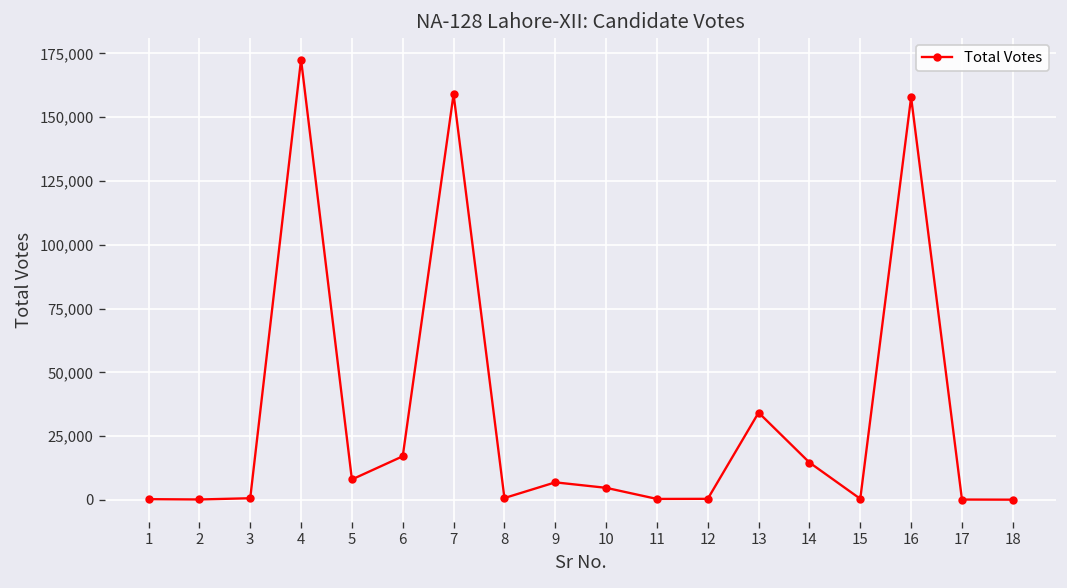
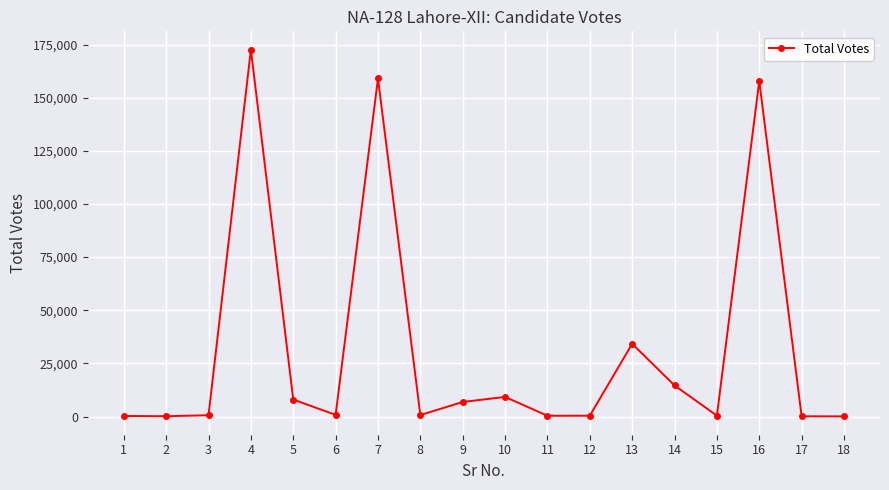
6: 17,000 -> 1,000
10: 5,000 -> 9,000
